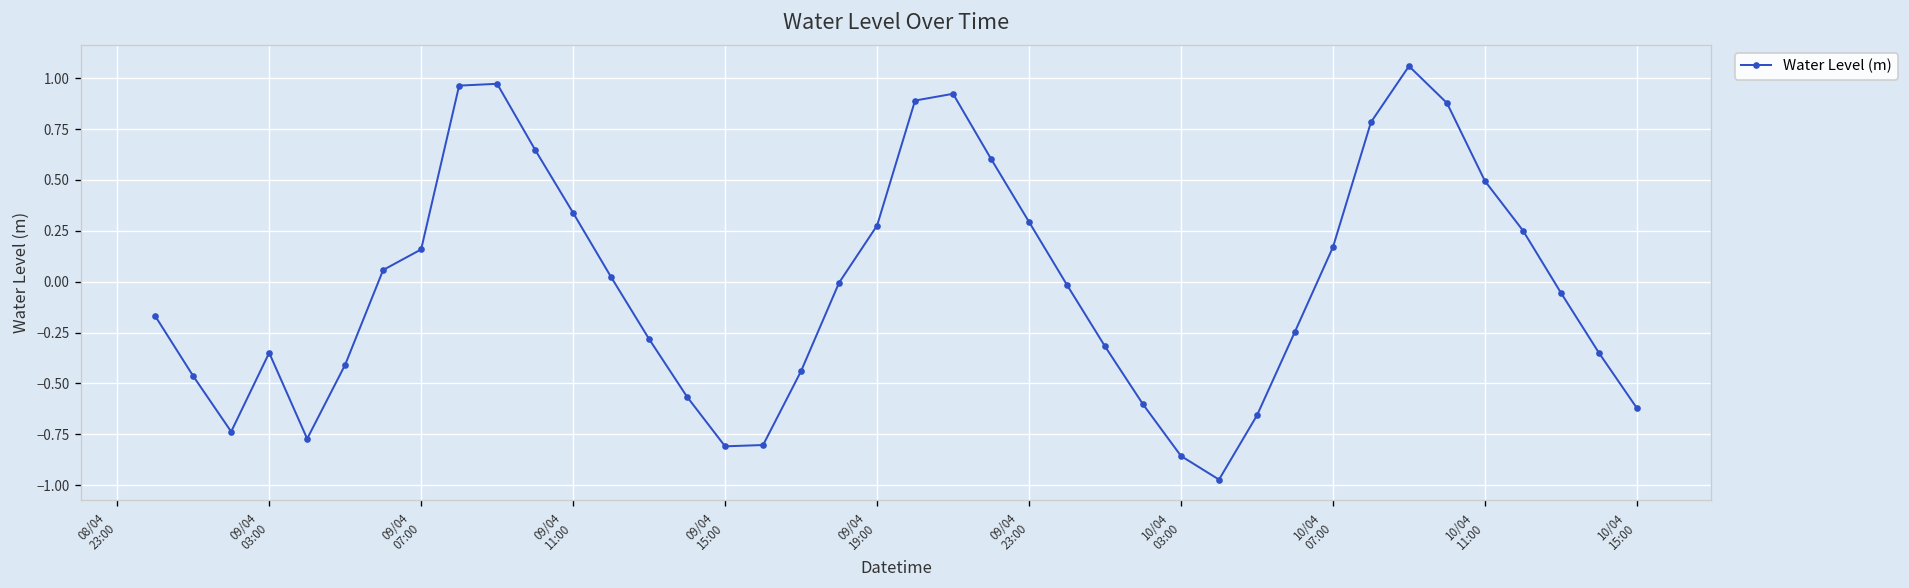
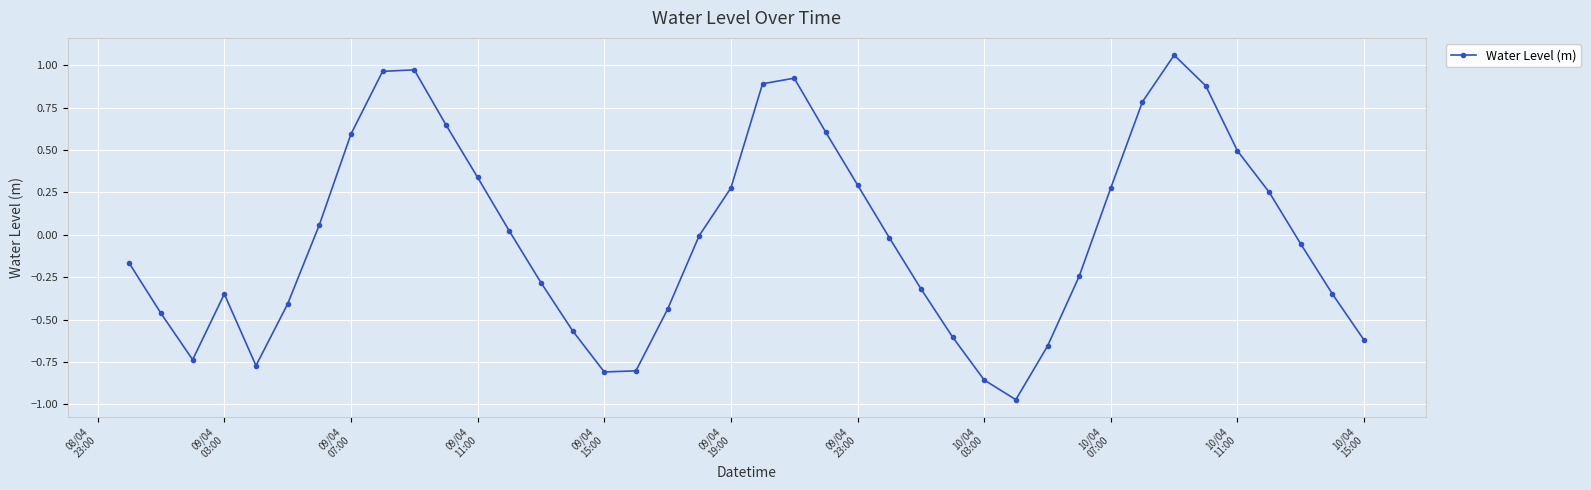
09/04 07:00: 0.16 -> 0.59
10/04 07:00: 0.17 -> 0.28
